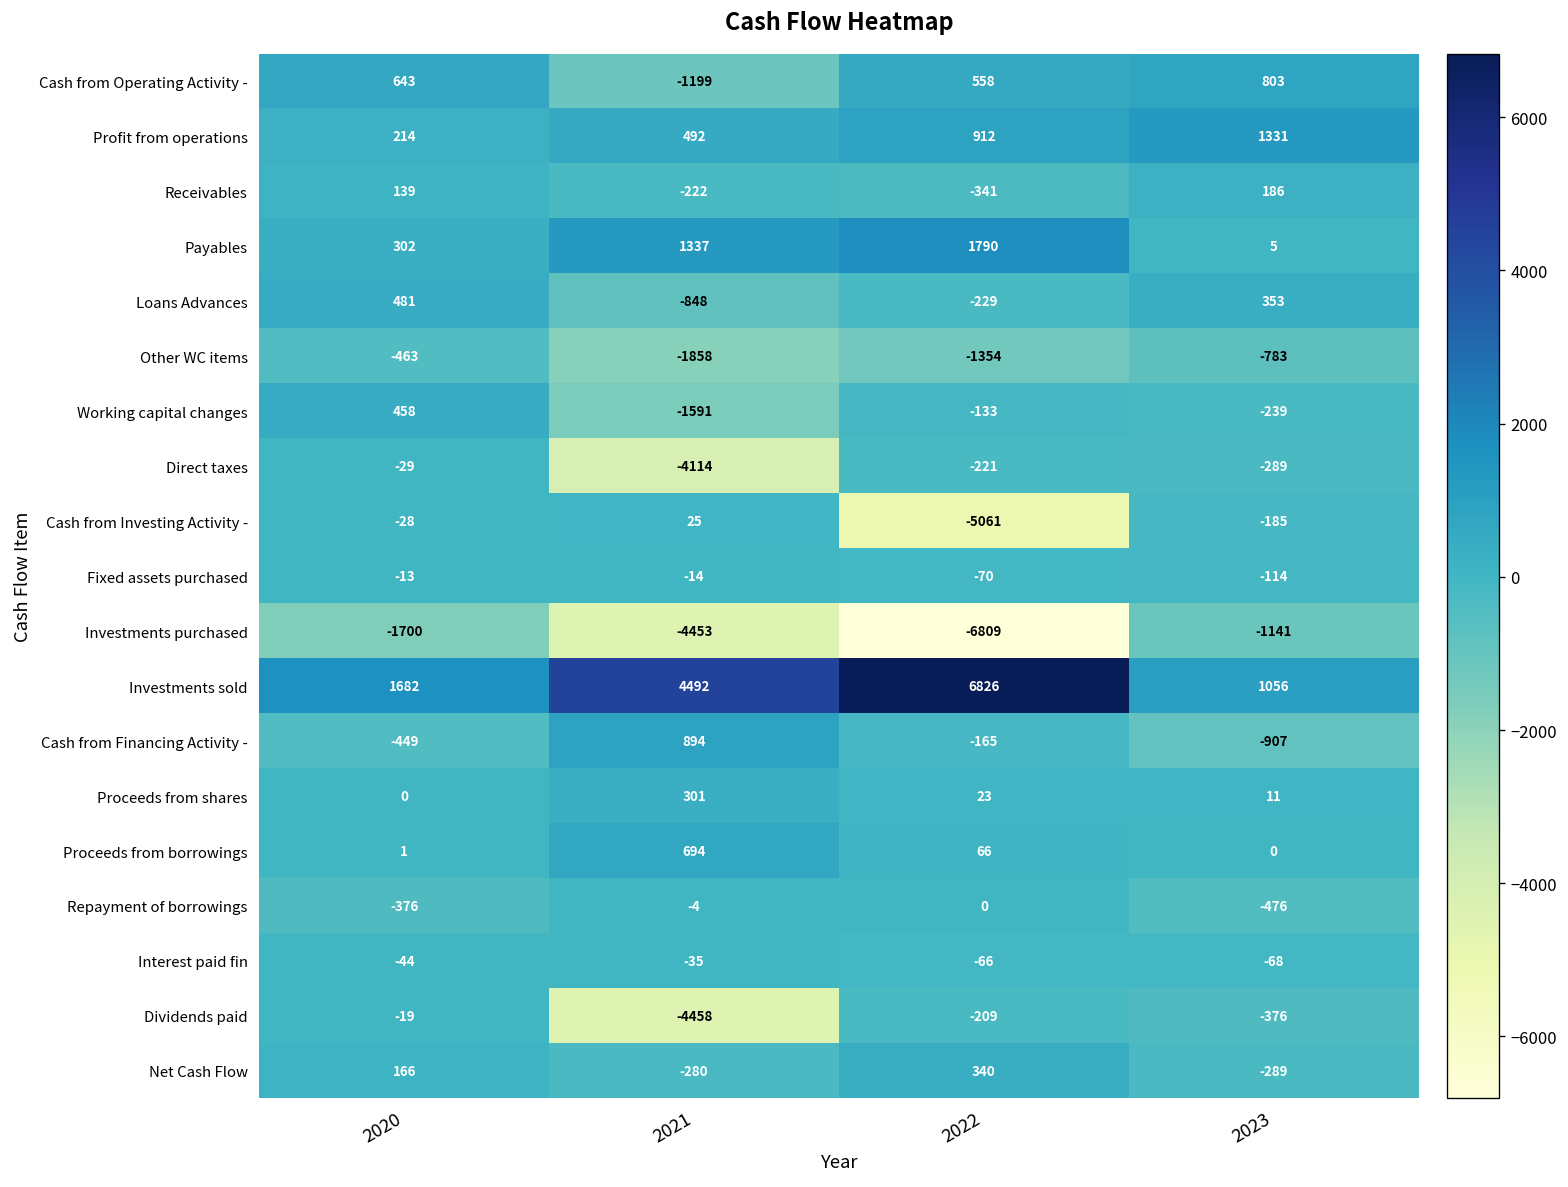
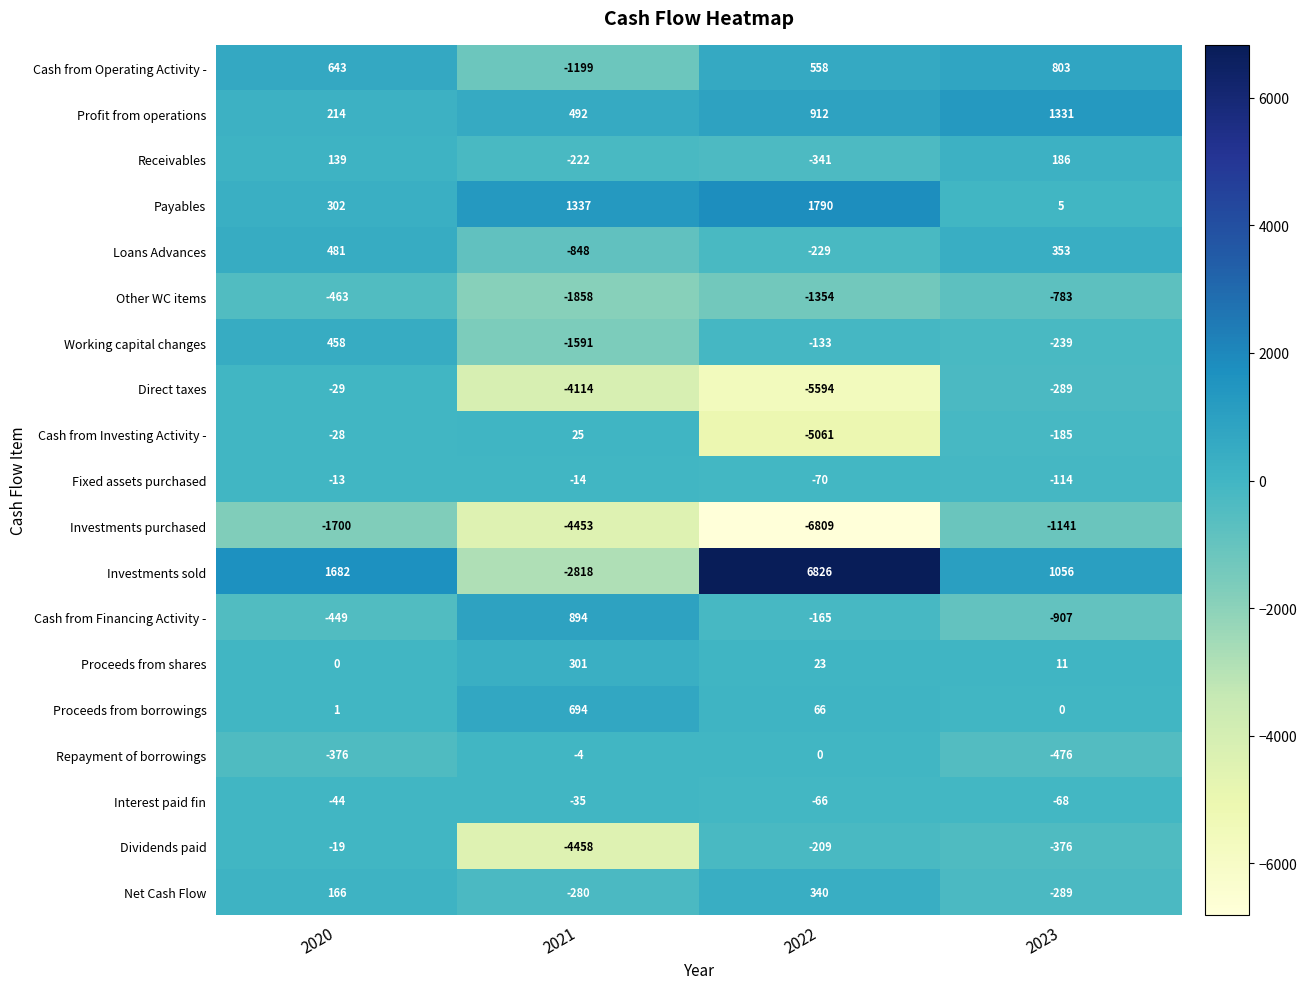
Direct taxes, 2022: -221 -> -5594
Investments sold, 2021: 4492 -> -2818
